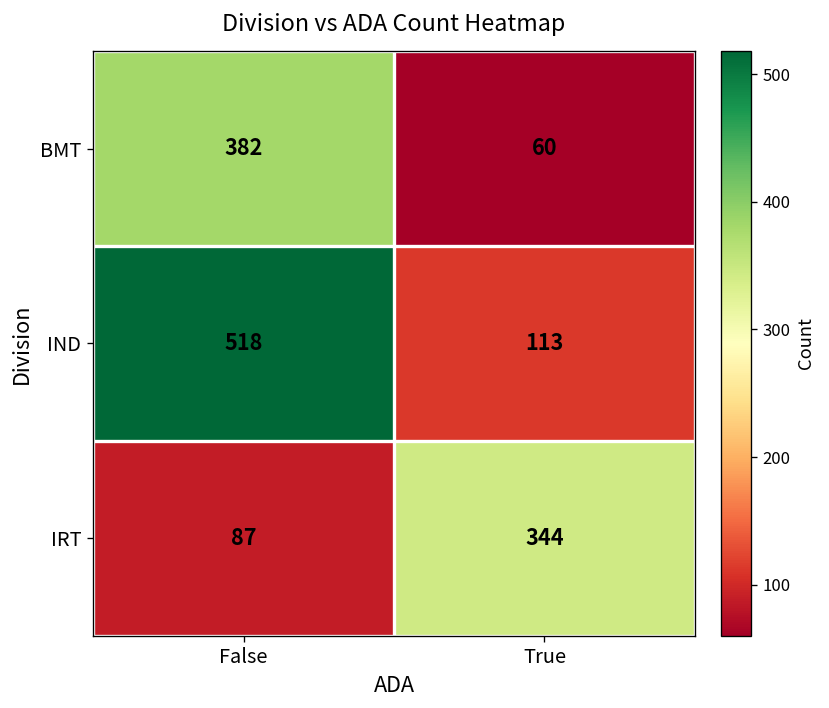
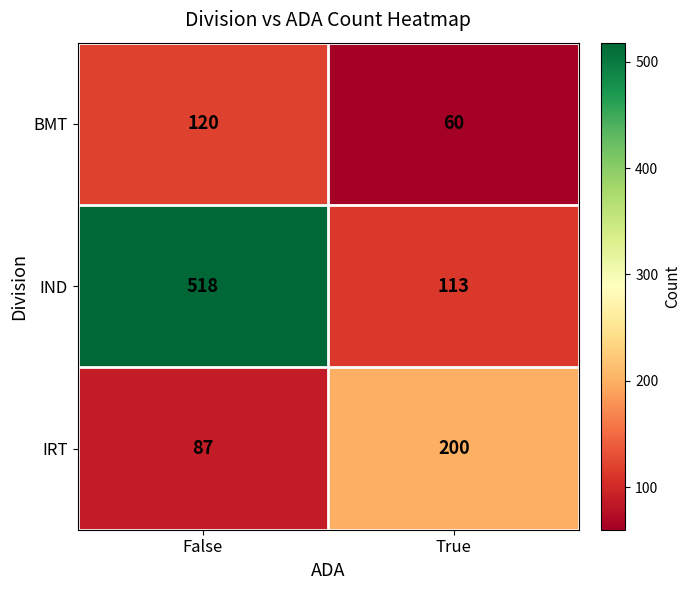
BMT, False: 382 -> 120
IRT, True: 344 -> 200
